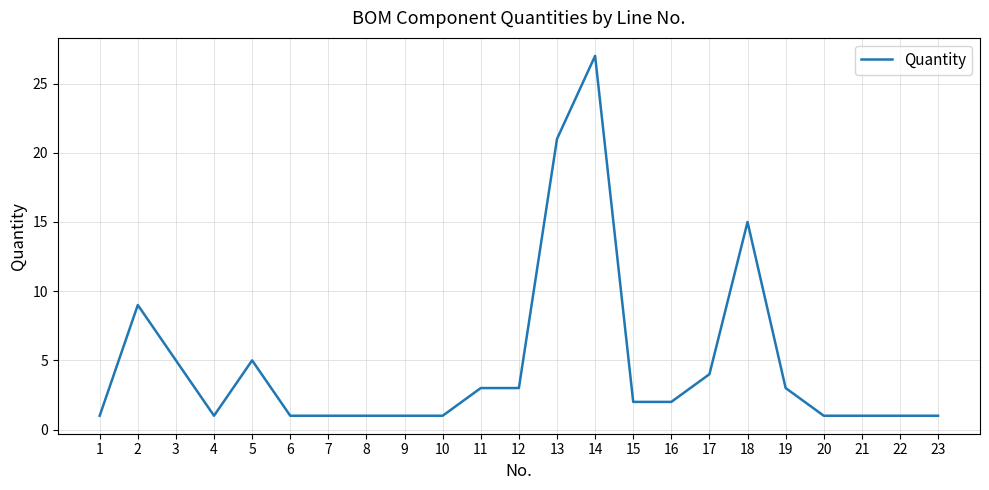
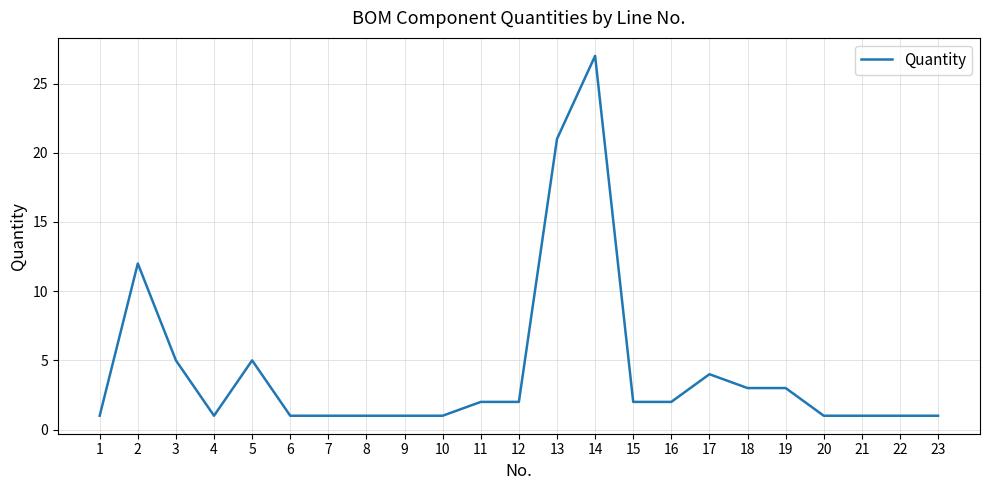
2: 9 -> 12
11: 3 -> 2
12: 3 -> 2
18: 15 -> 3
